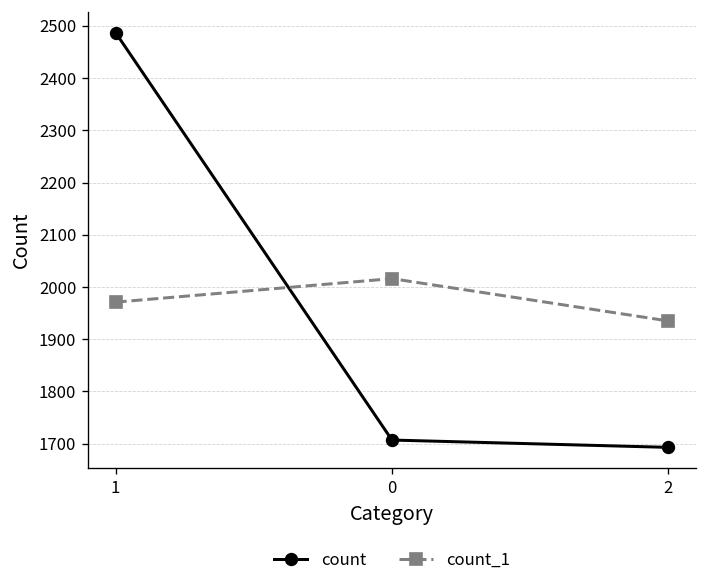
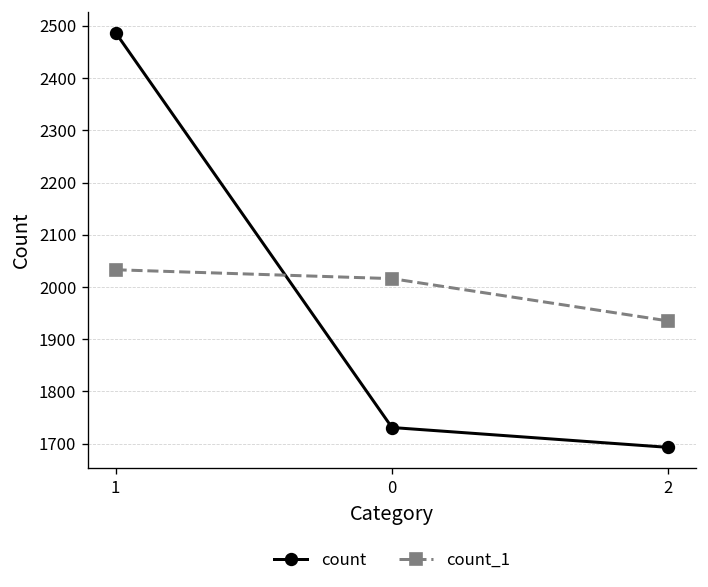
count_1, 1: 1970 -> 2030
count, 0: 1710 -> 1730
